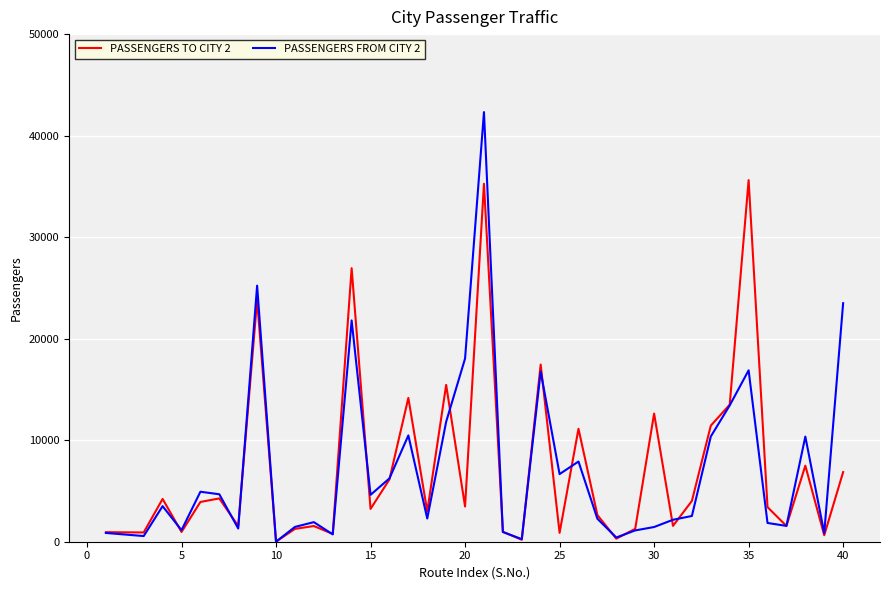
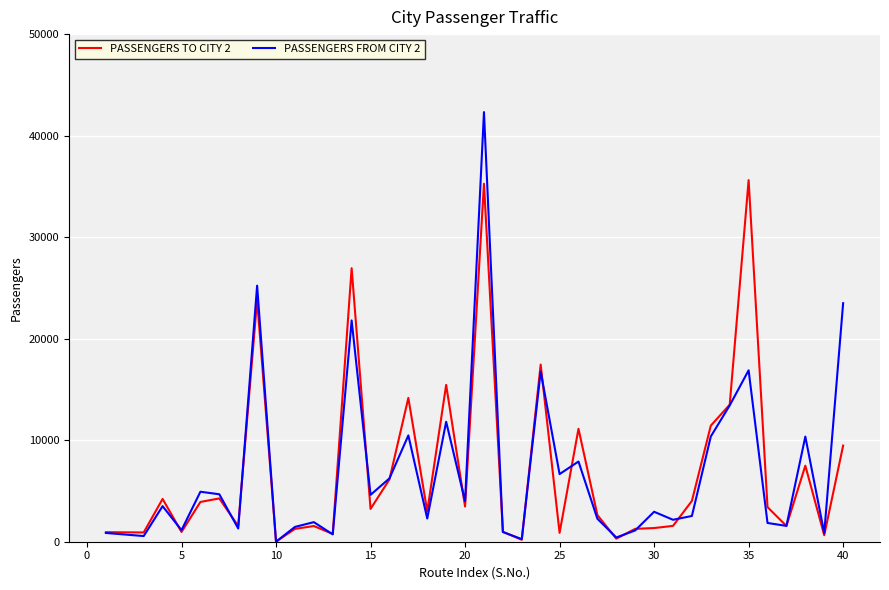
PASSENGERS FROM CITY 2, 20: 18000 -> 4000
PASSENGERS TO CITY 2, 30: 12600 -> 1300
PASSENGERS FROM CITY 2, 30: 1400 -> 3000
PASSENGERS TO CITY 2, 40: 6900 -> 9500
